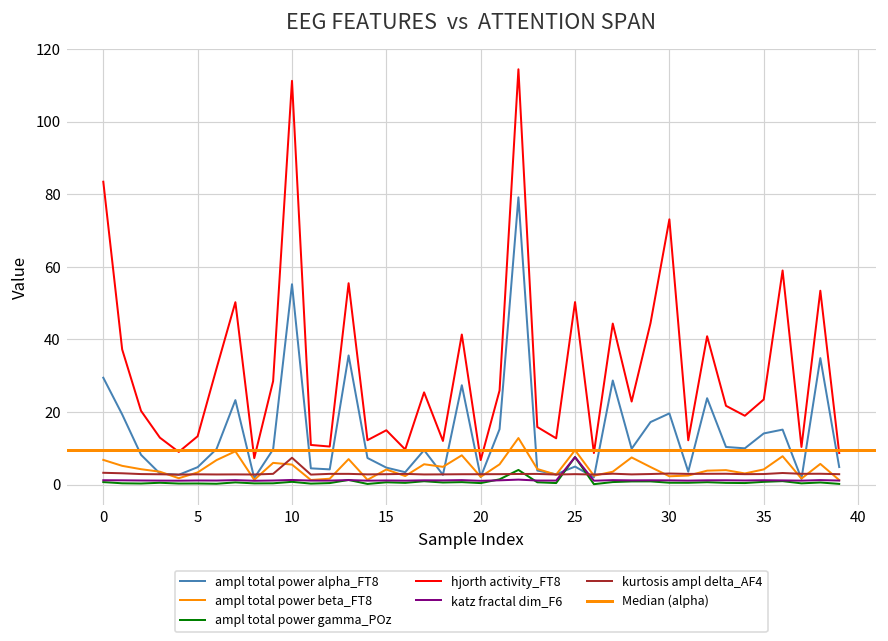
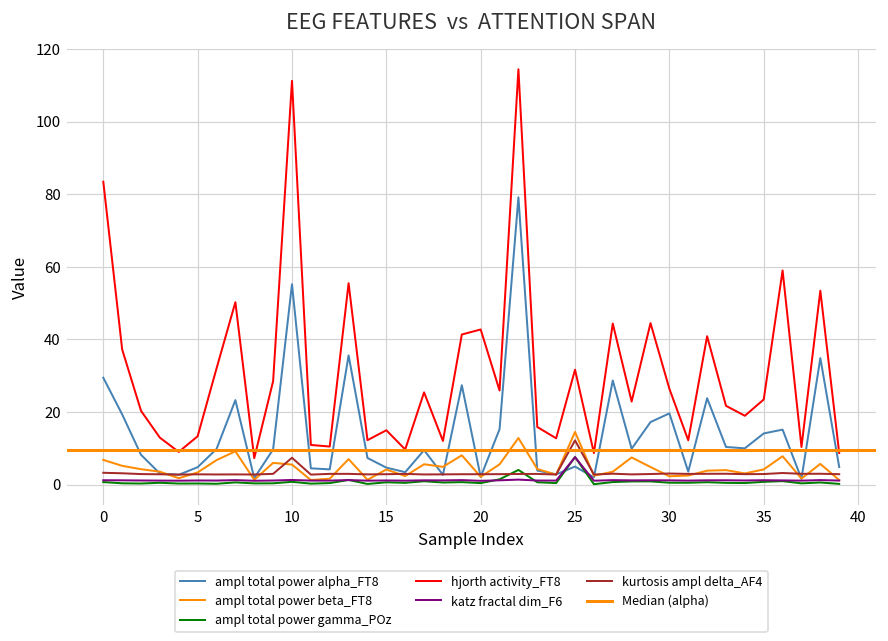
hjorth activity_FT8, 20: 7 -> 43
ampl total power beta_FT8, 25: 10 -> 15
hjorth activity_FT8, 25: 50 -> 32
kurtosis ampl delta_AF4, 25: 3 -> 12
hjorth activity_FT8, 30: 73 -> 26
